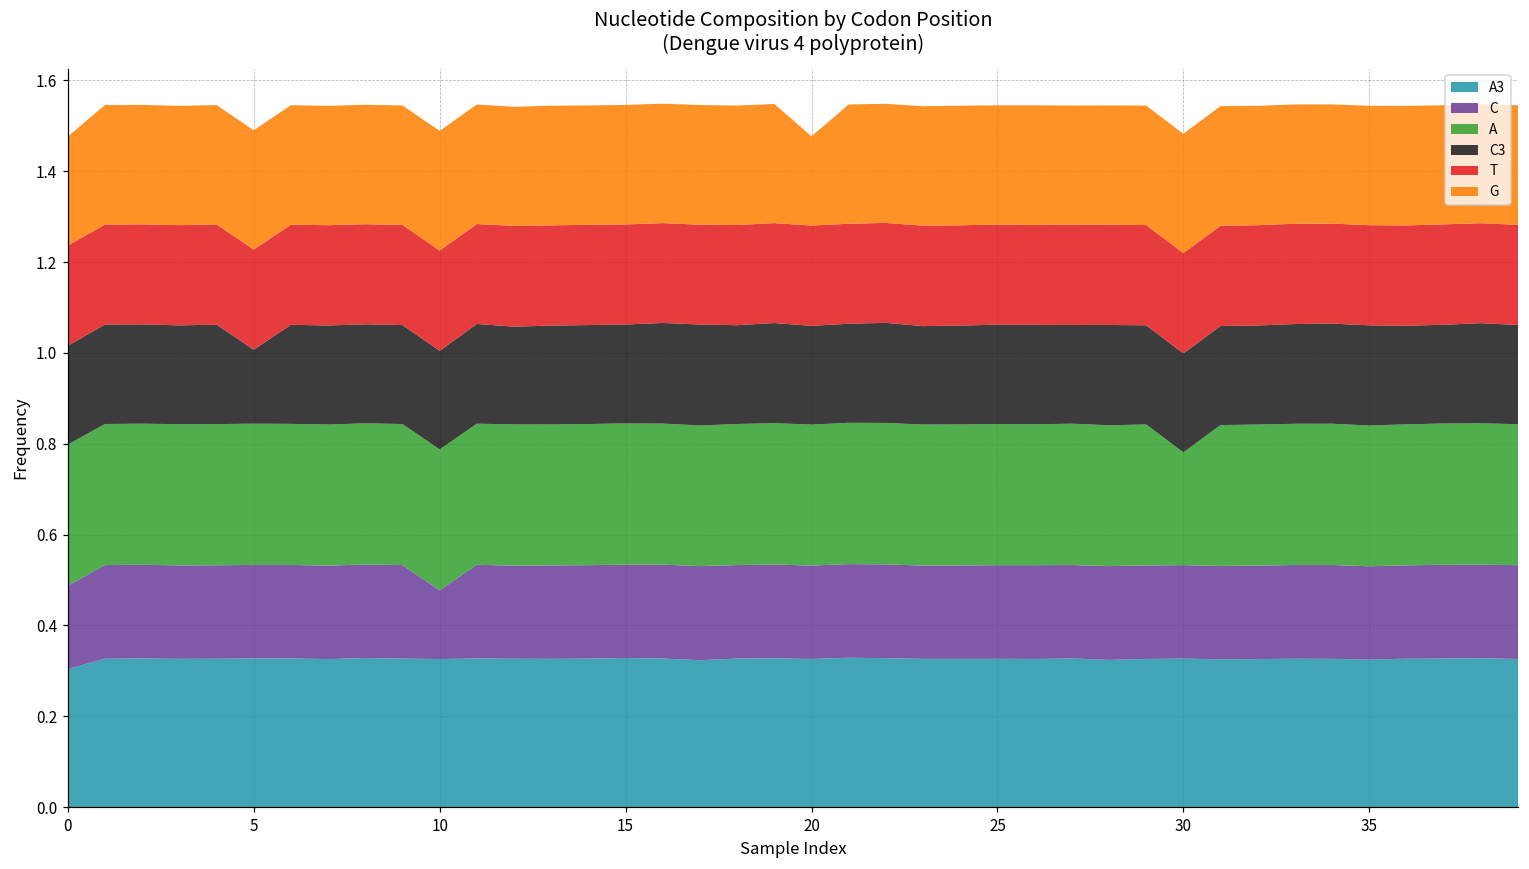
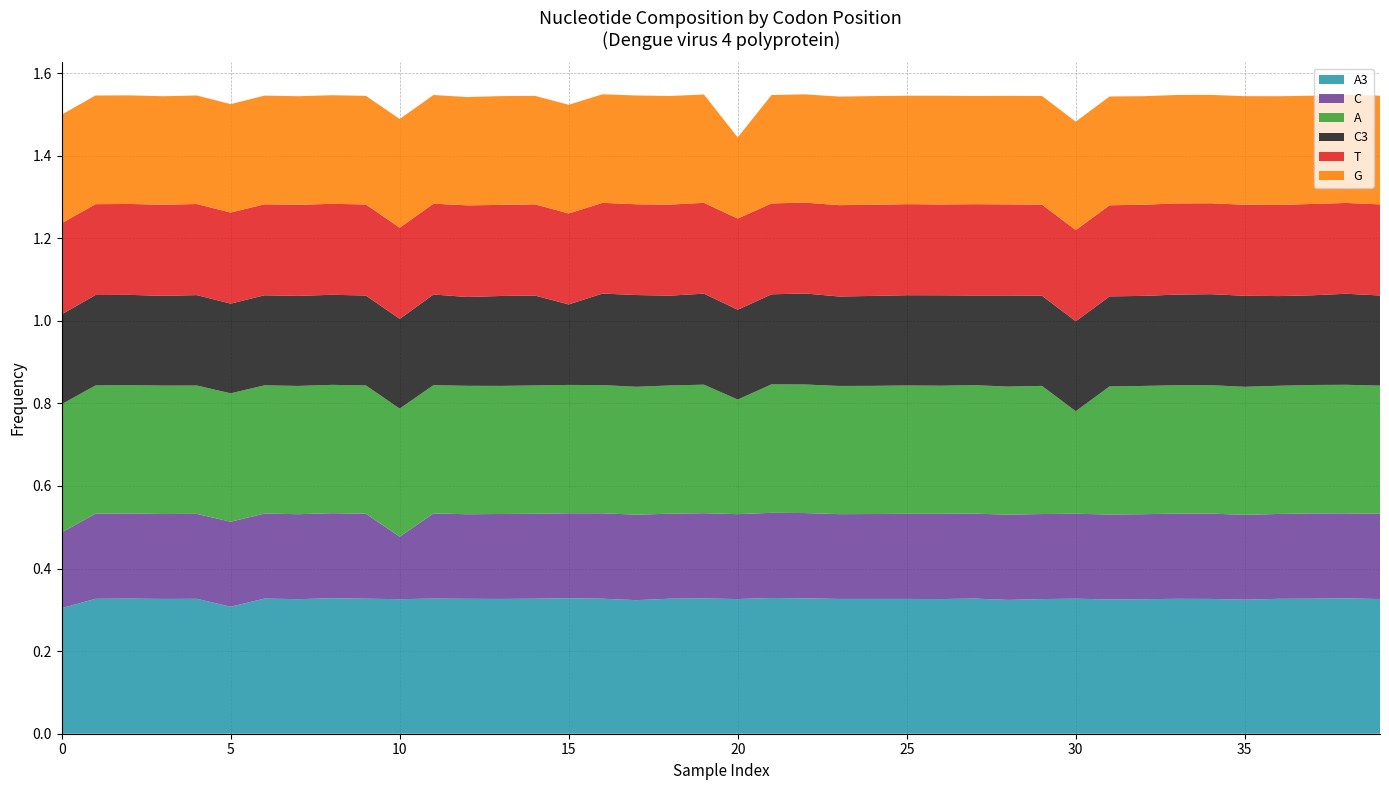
G, 0: 0.24 -> 0.26
A3, 5: 0.33 -> 0.31
C3, 5: 0.16 -> 0.22
C3, 15: 0.22 -> 0.20
A, 20: 0.31 -> 0.28
